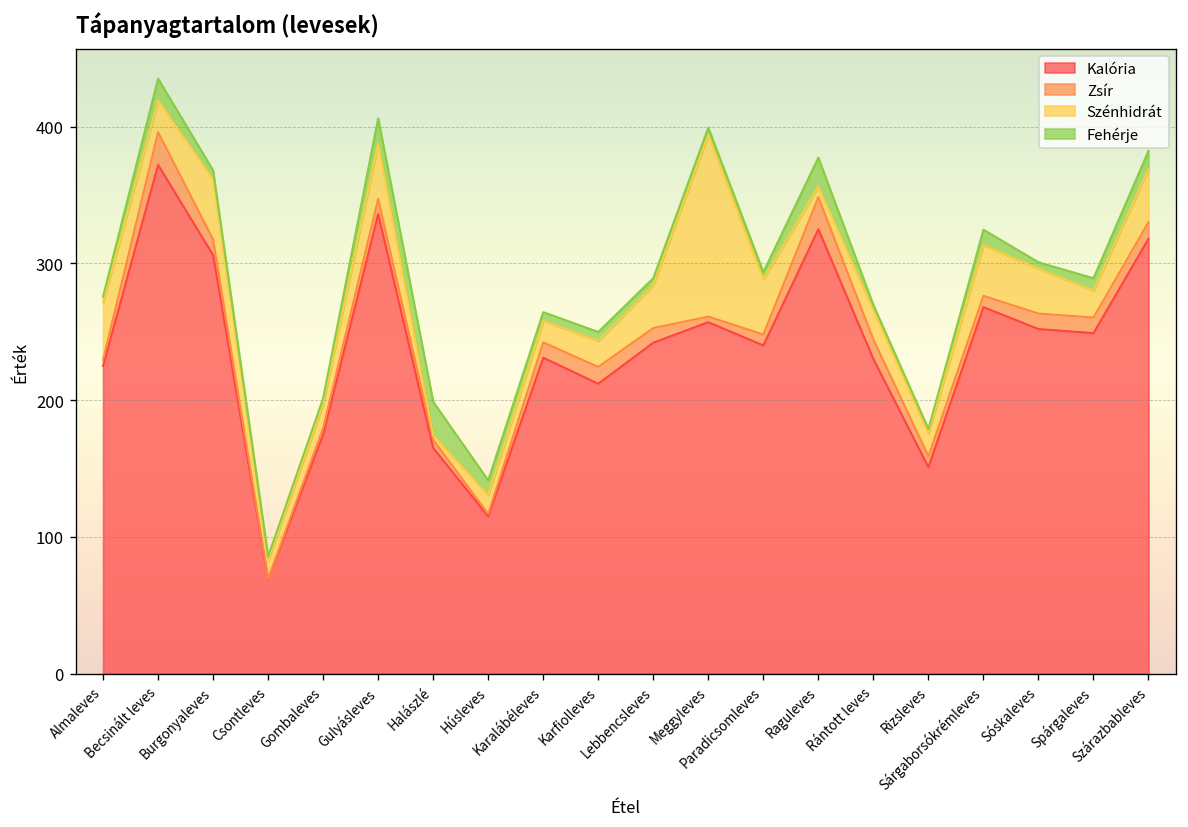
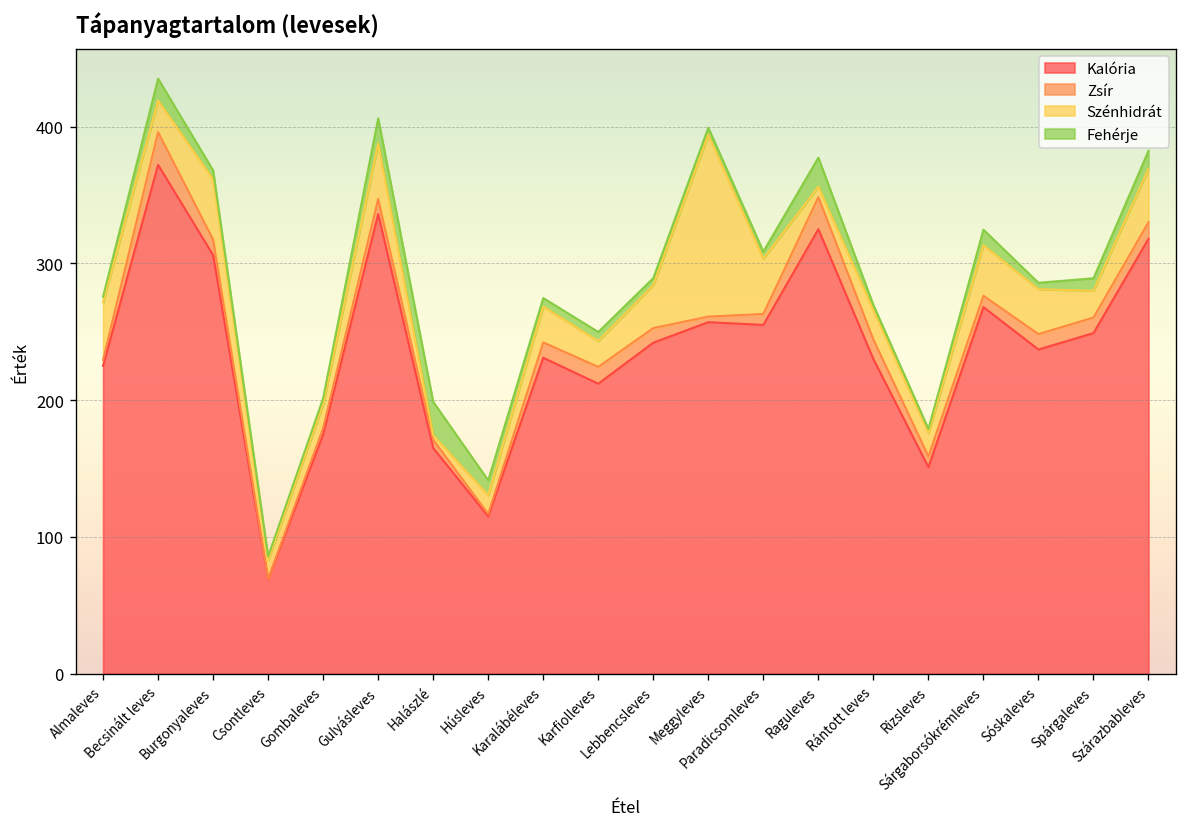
Szénhidrát, Karalábéleves: 16 -> 26
Kalória, Paradicsomleves: 240 -> 255
Kalória, Sóskaleves: 252 -> 237
